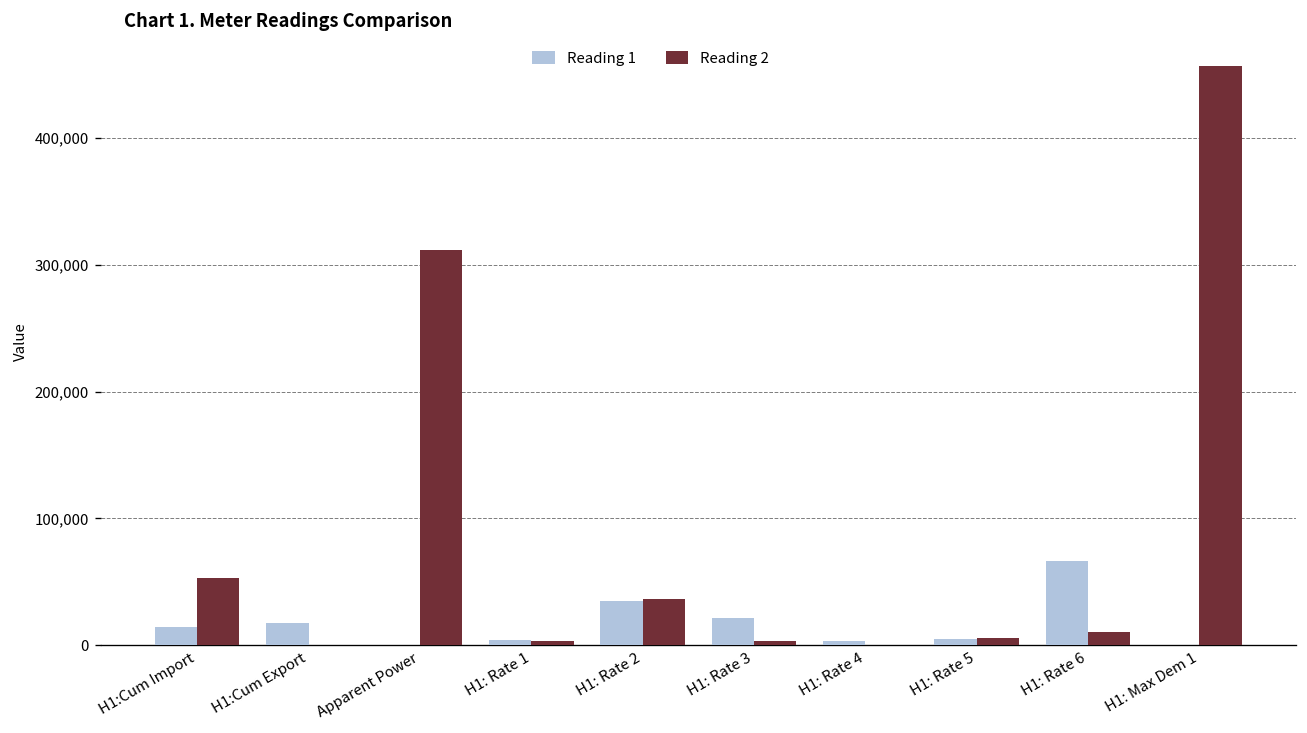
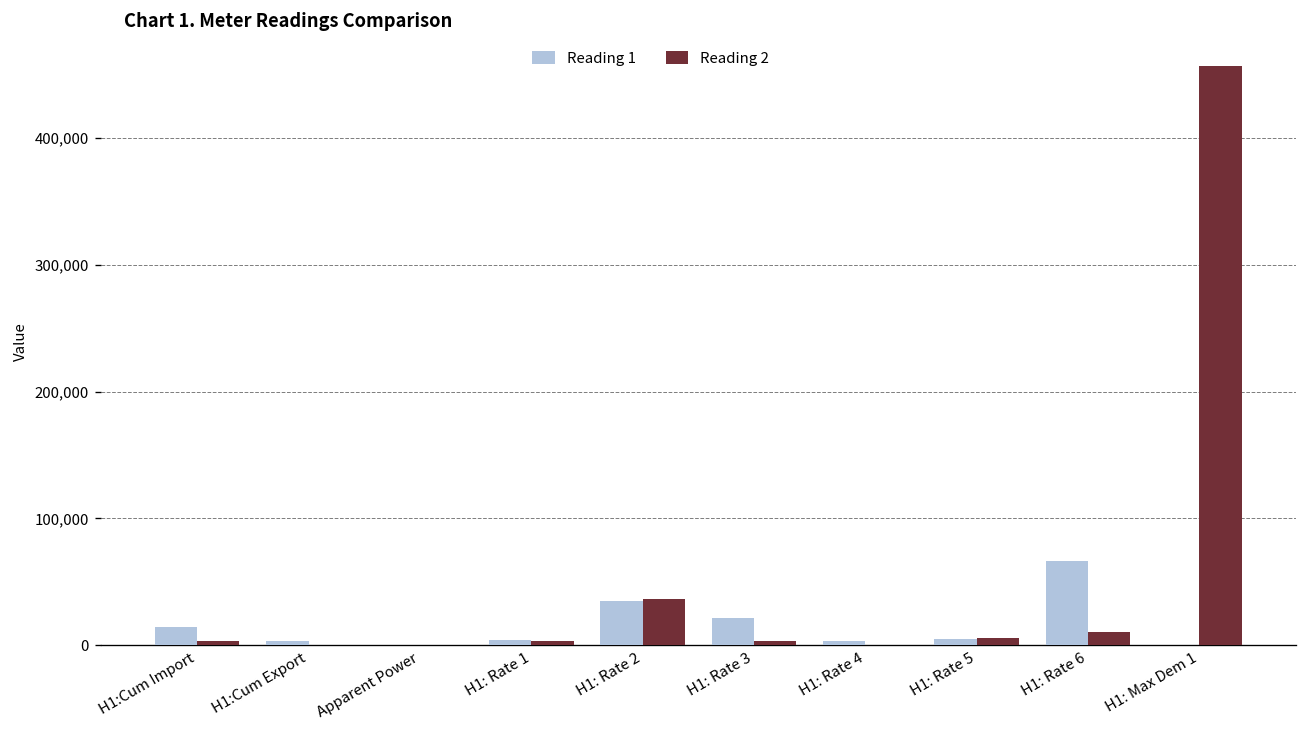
Reading 2, H1:Cum Import: 53,000 -> 3,000
Reading 1, H1:Cum Export: 17,000 -> 3,000
Reading 2, Apparent Power: 311,000 -> 0
